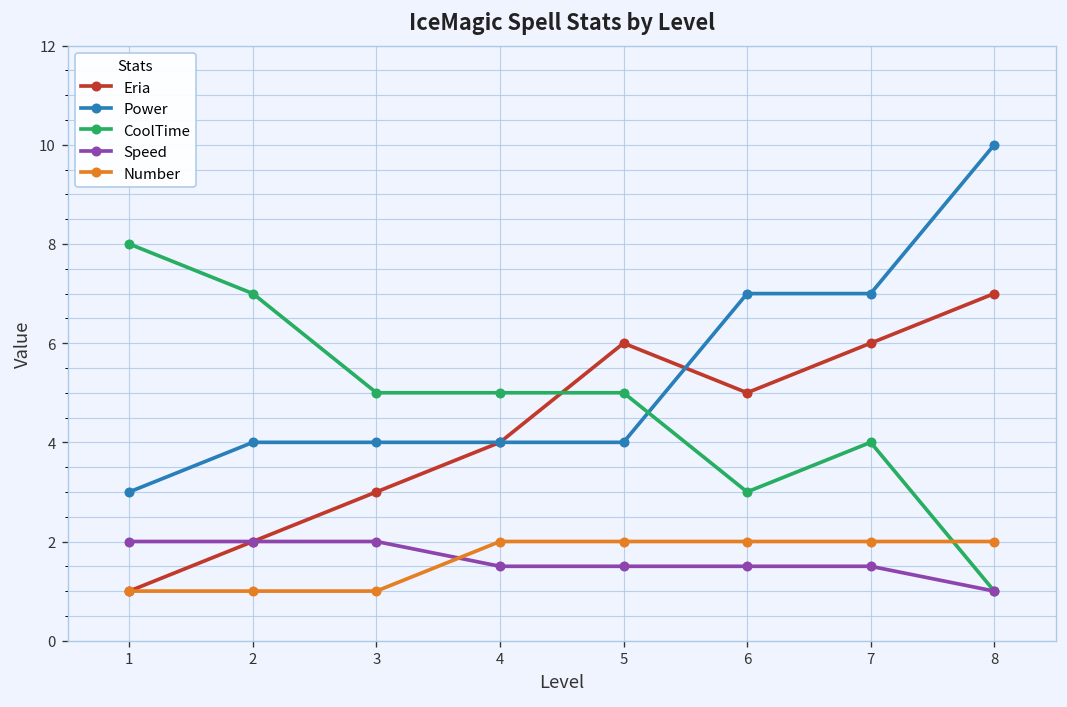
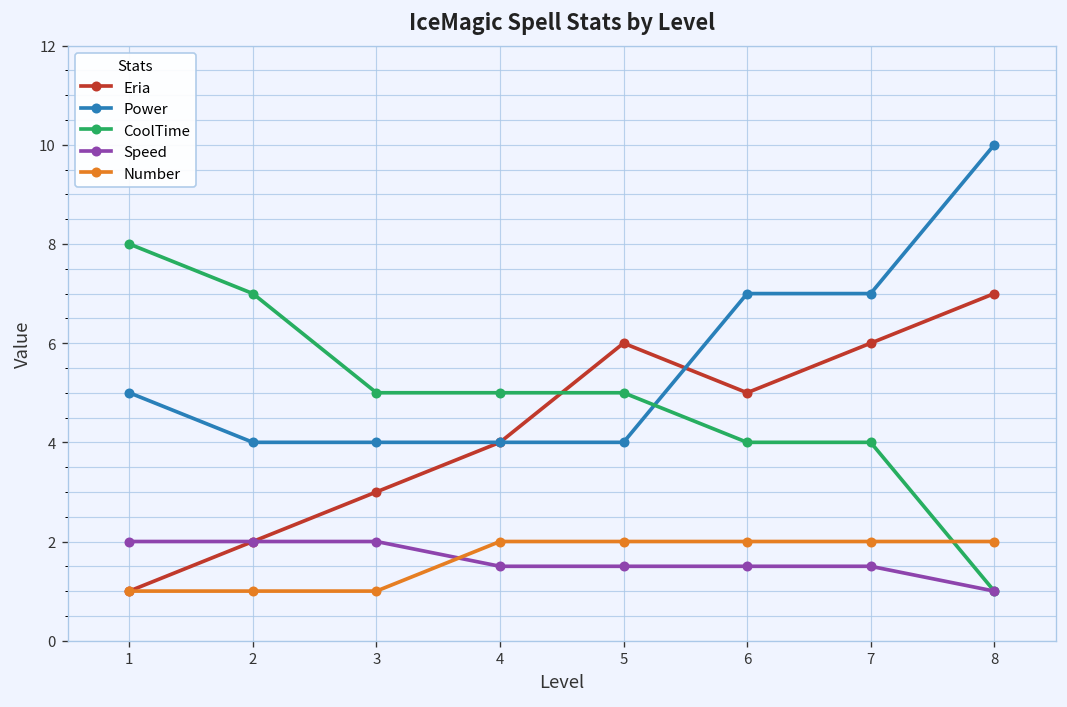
Power, 1: 3 -> 5
CoolTime, 6: 3 -> 4
